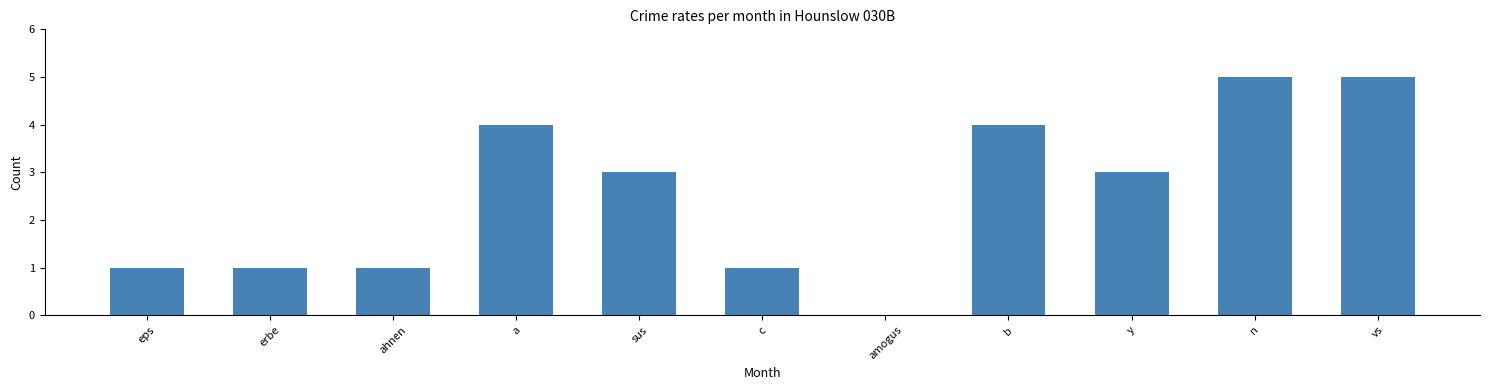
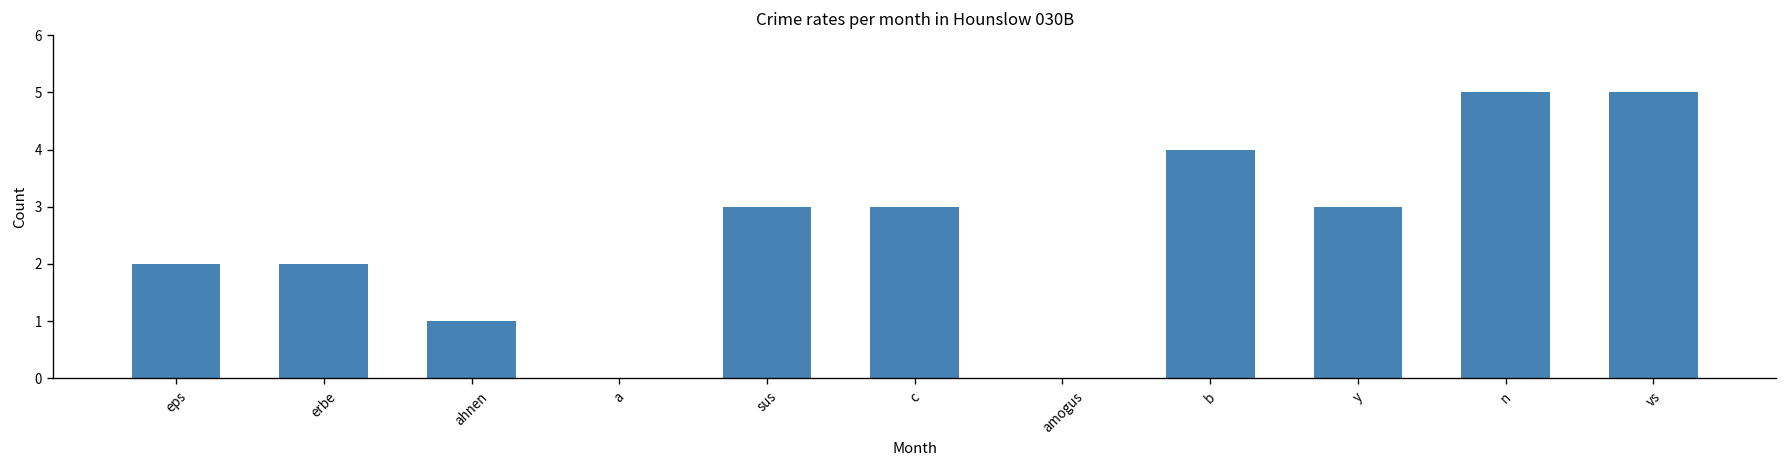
eps: 1 -> 2
erbe: 1 -> 2
a: 4 -> 0
c: 1 -> 3
